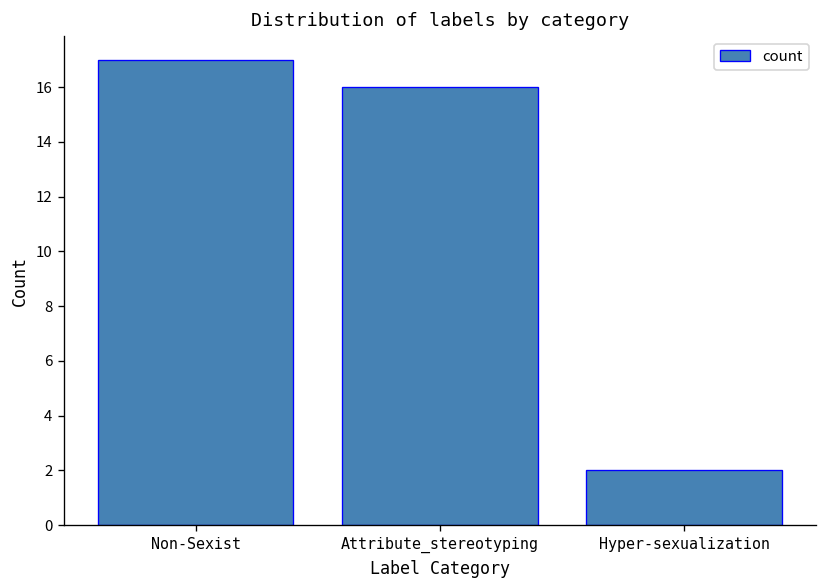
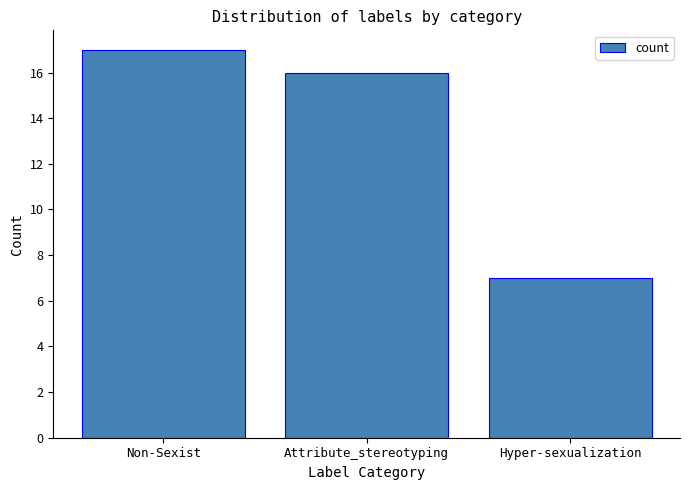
Hyper-sexualization: 2 -> 7
